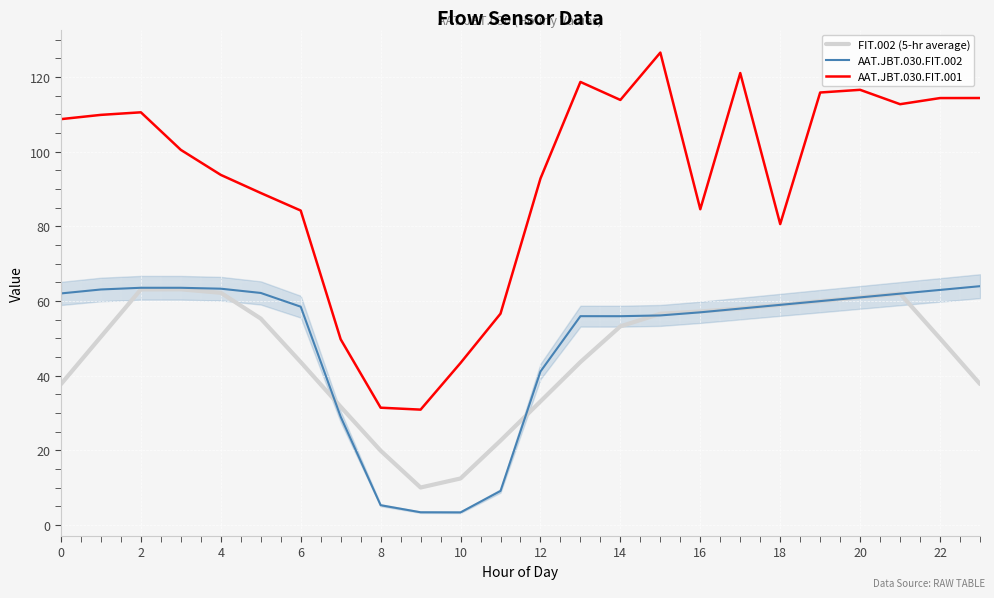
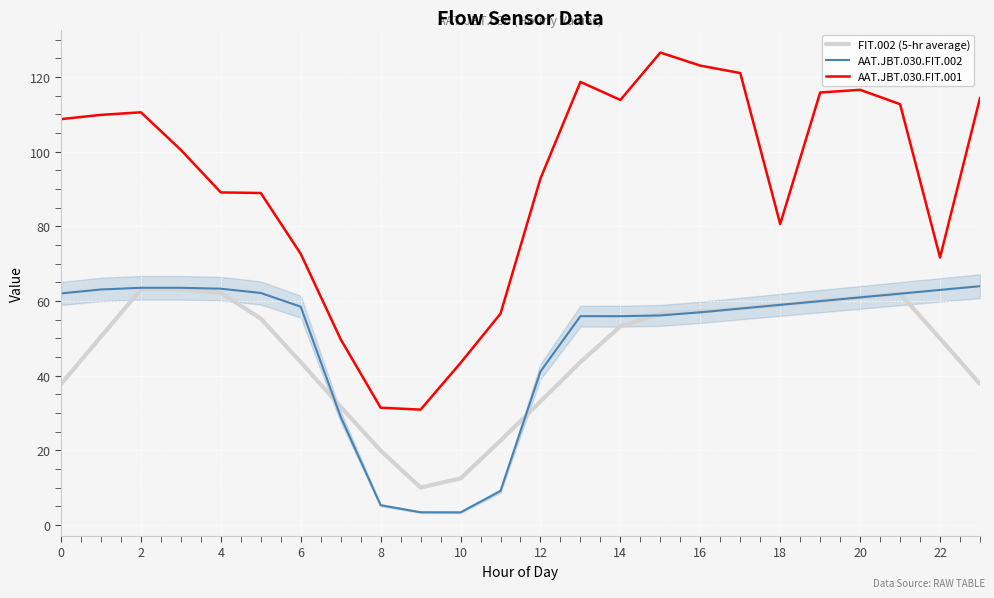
AAT.JBT.030.FIT.001, 4: 94 -> 89
AAT.JBT.030.FIT.001, 6: 84 -> 73
AAT.JBT.030.FIT.001, 16: 85 -> 123
AAT.JBT.030.FIT.001, 22: 114 -> 72
